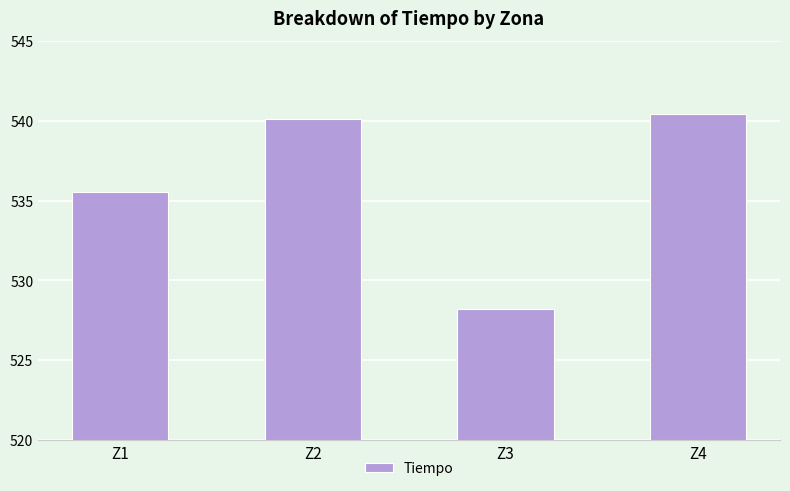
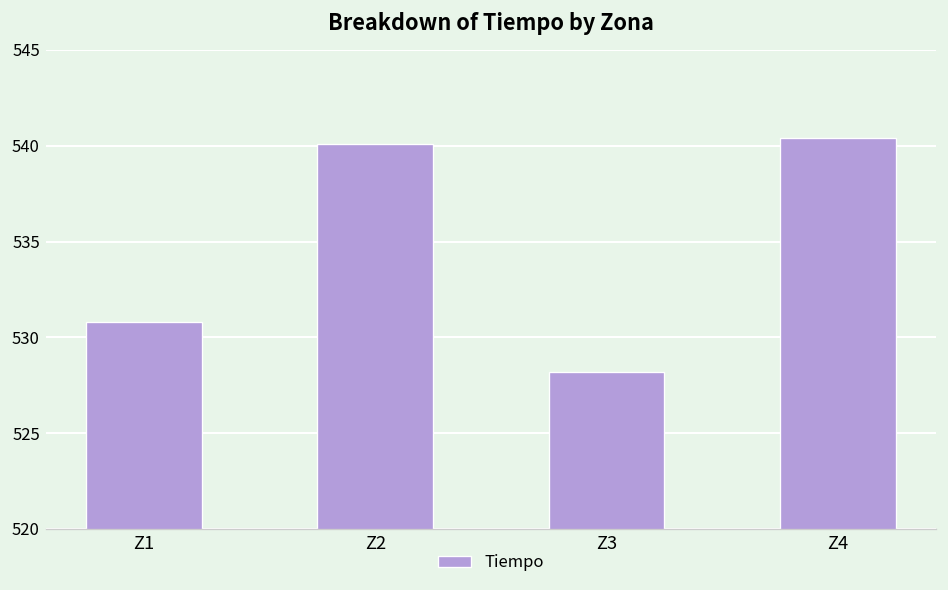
Z1: 535.5 -> 530.8
